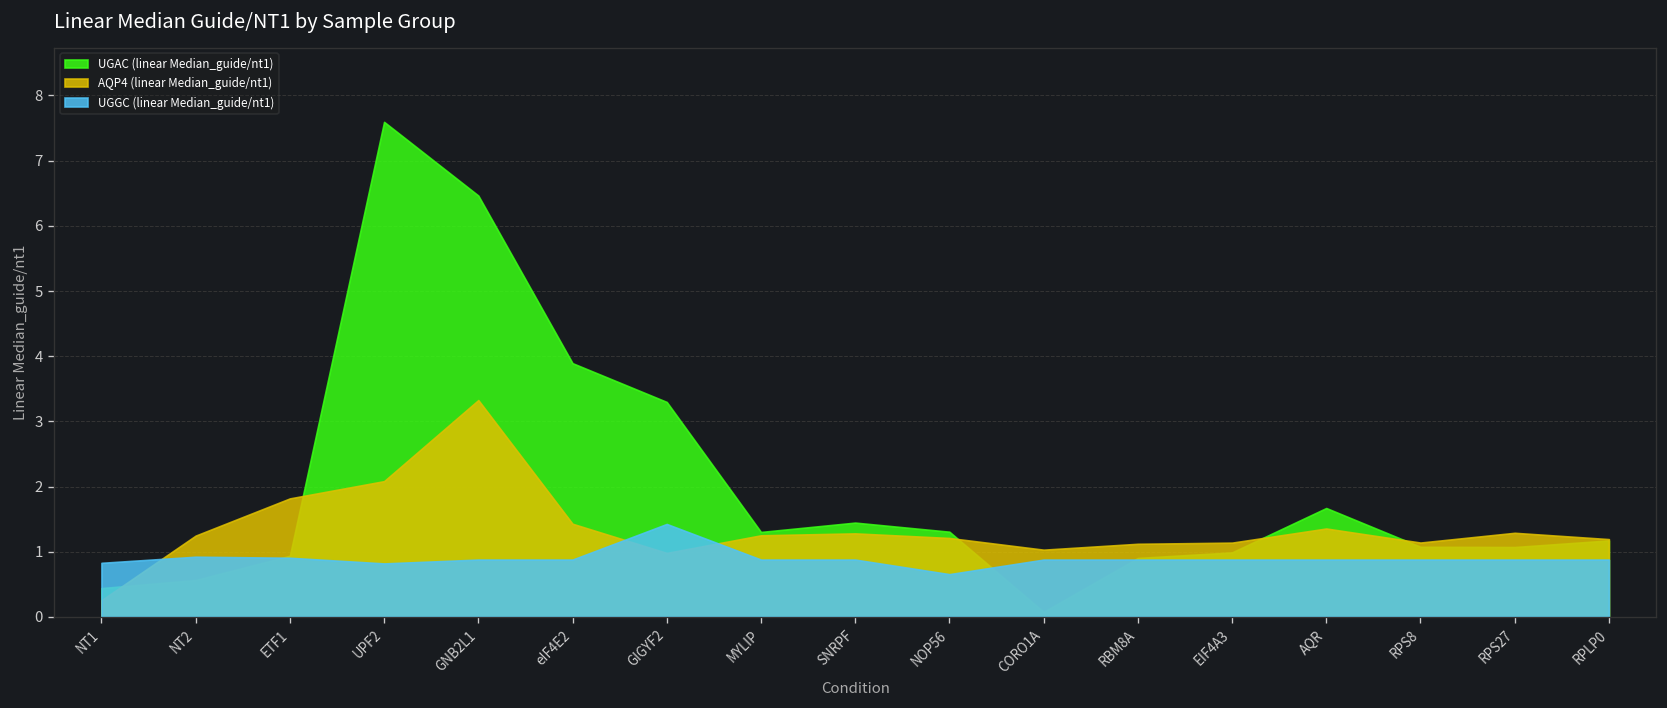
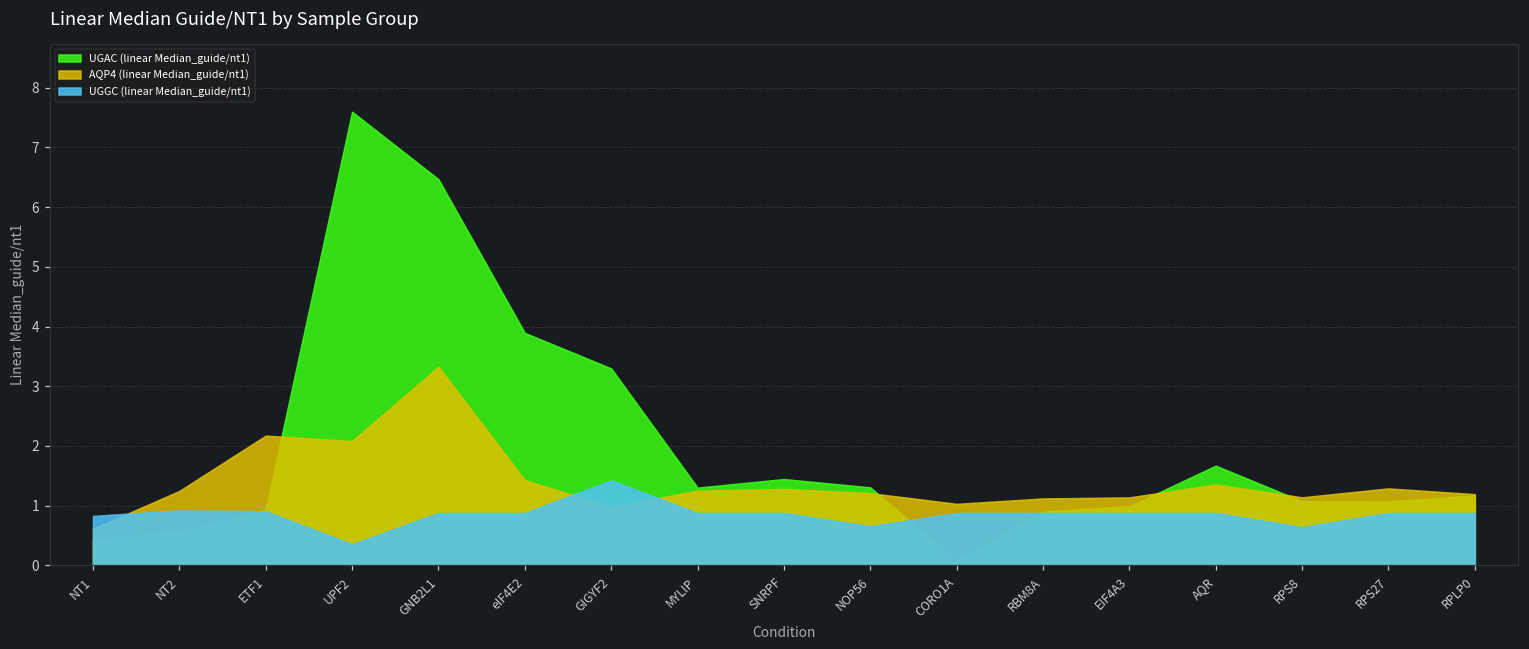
AQP4 (linear Median_guide/nt1), NT1: 0.3 -> 0.6
AQP4 (linear Median_guide/nt1), ETF1: 1.8 -> 2.2
UGGC (linear Median_guide/nt1), UPF2: 0.8 -> 0.4
UGGC (linear Median_guide/nt1), RPS8: 0.9 -> 0.6
